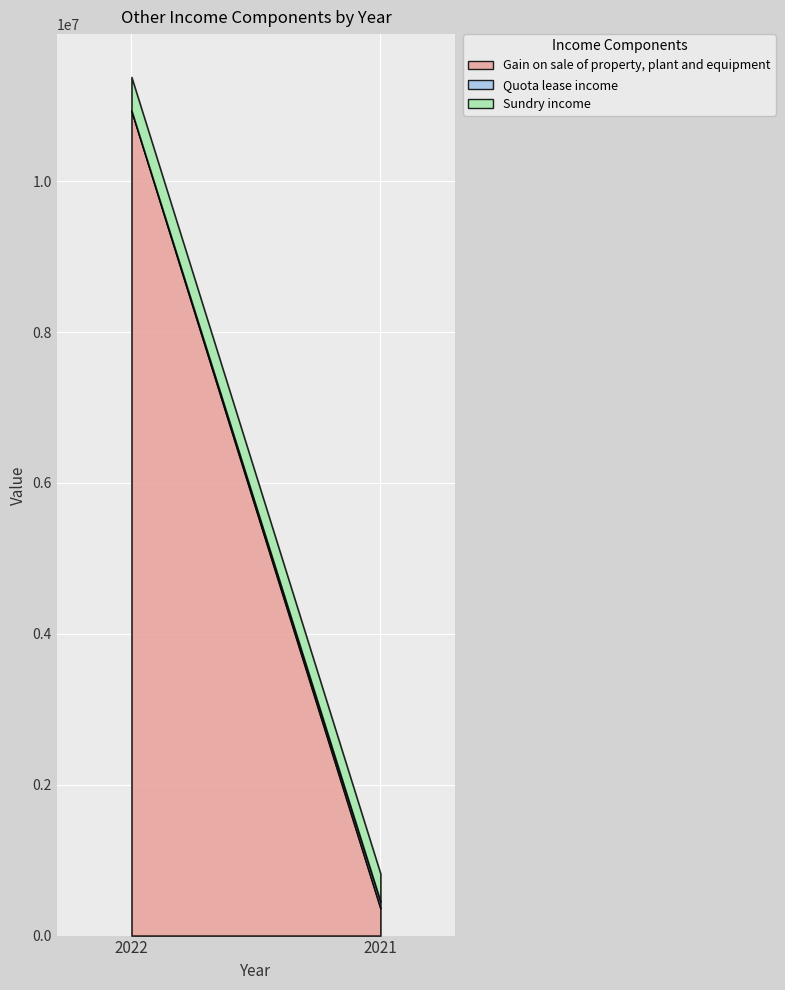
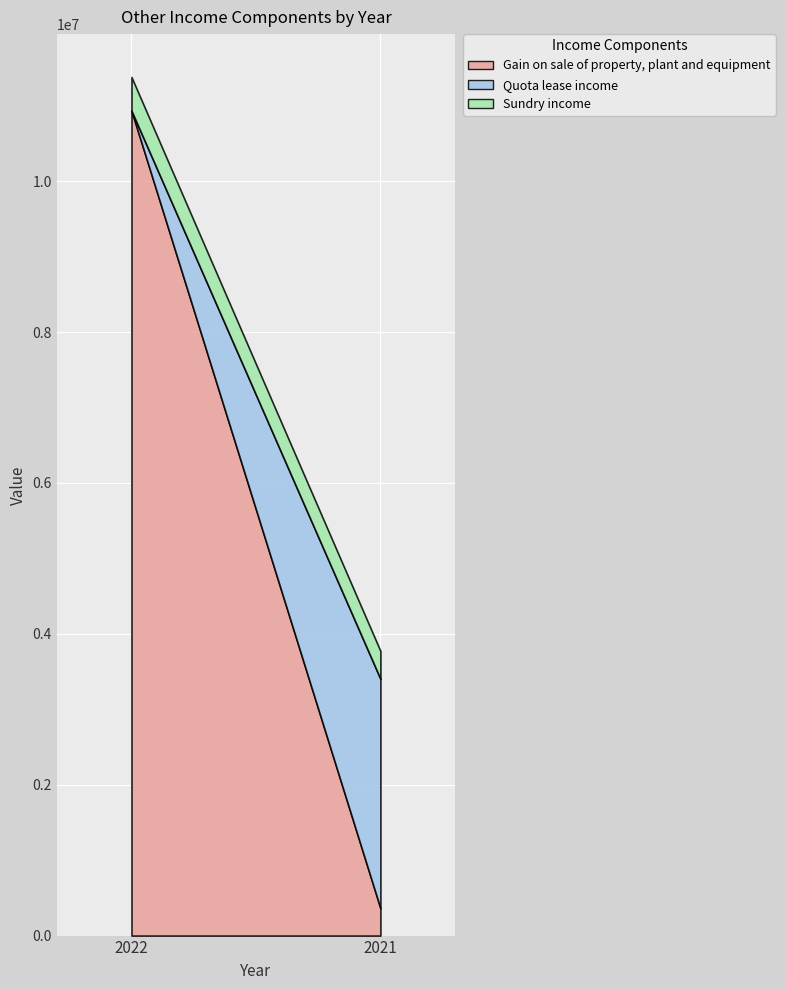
Quota lease income, 2021: 100000 -> 3000000
